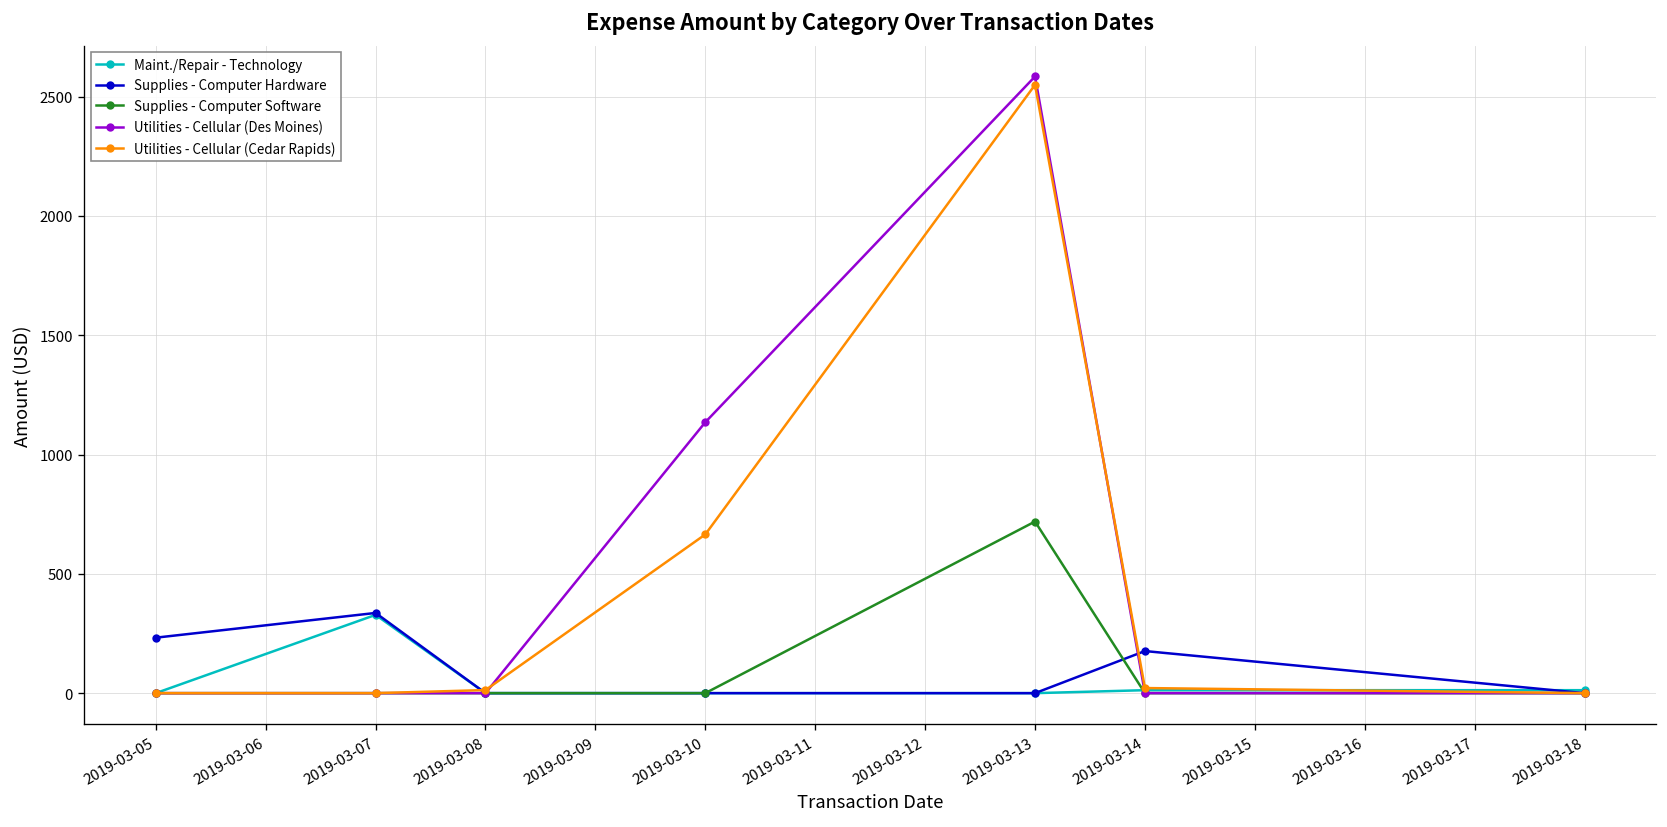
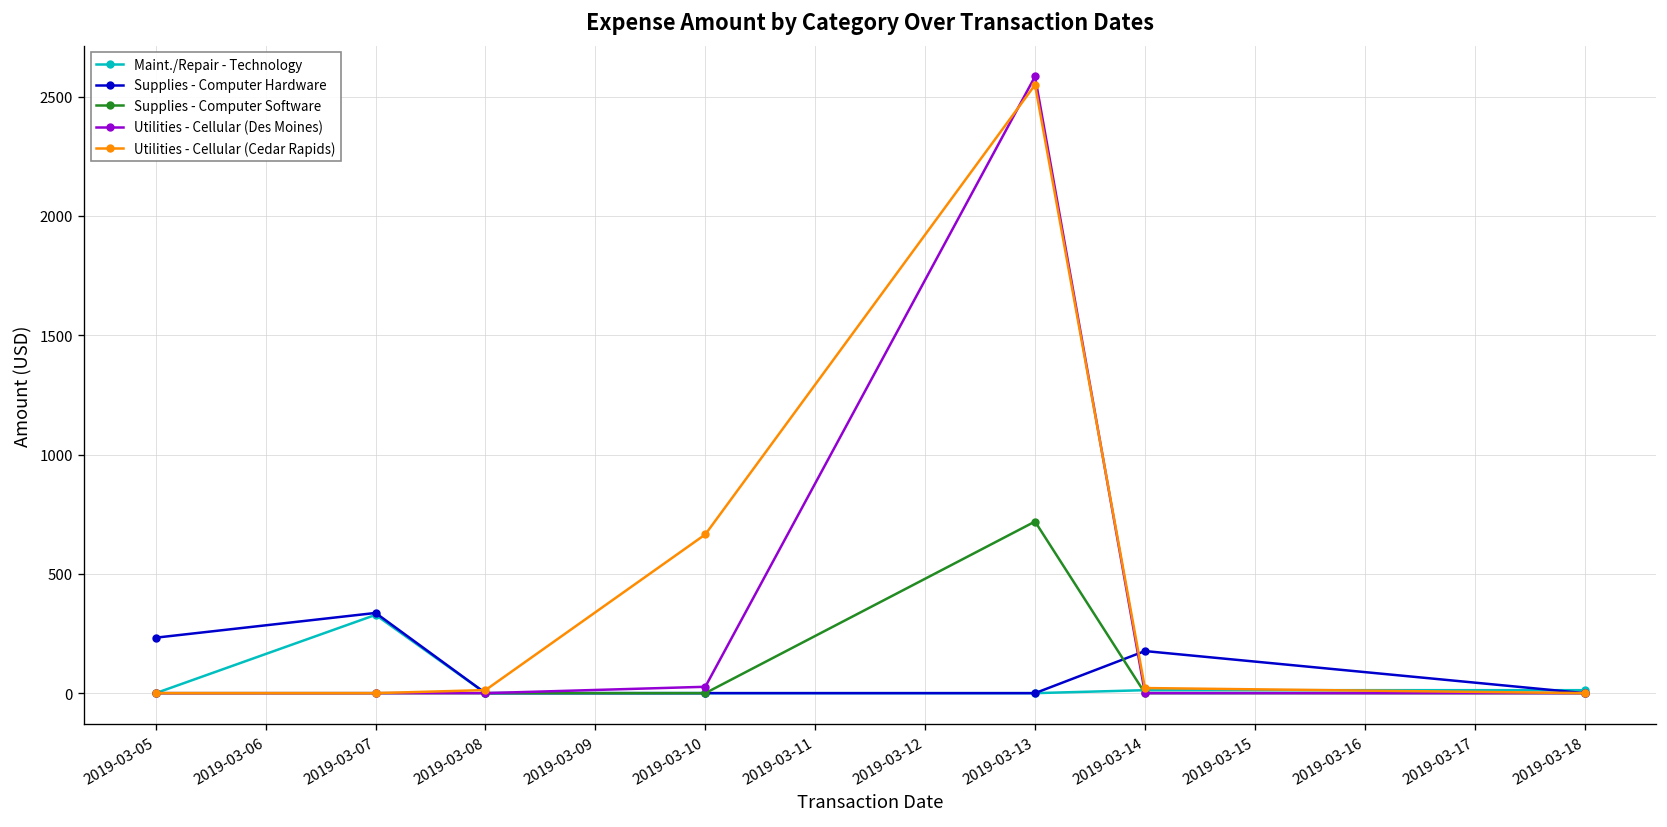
Utilities - Cellular (Des Moines), 2019-03-10: 1140 -> 30
